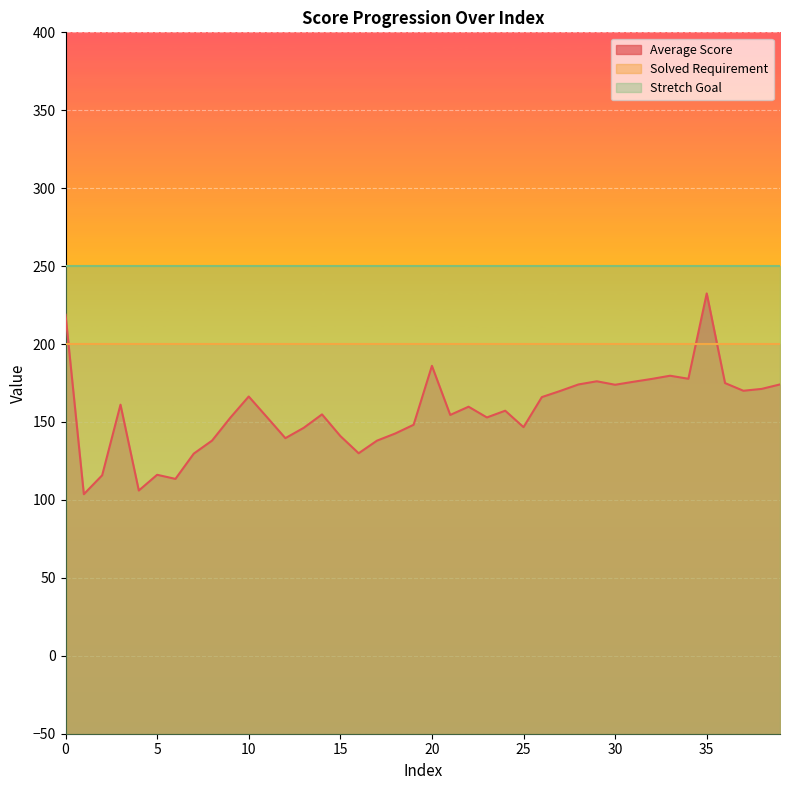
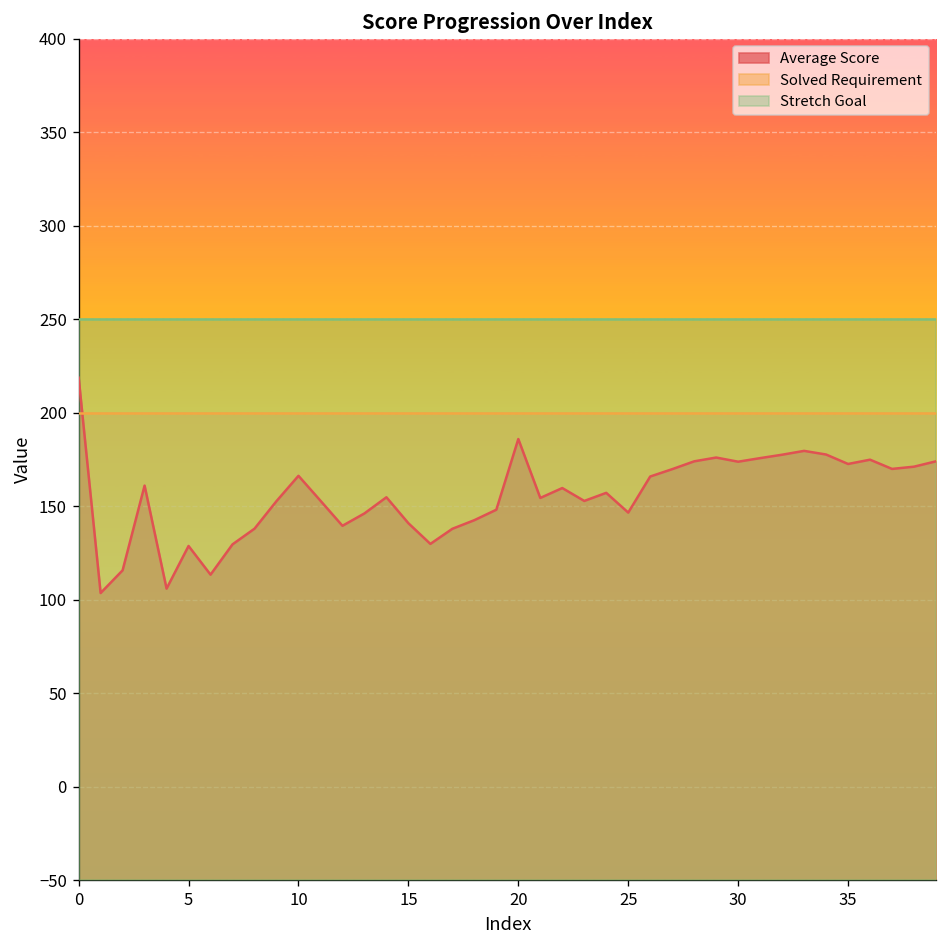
Average Score, 5: 116 -> 129
Average Score, 35: 232 -> 173
